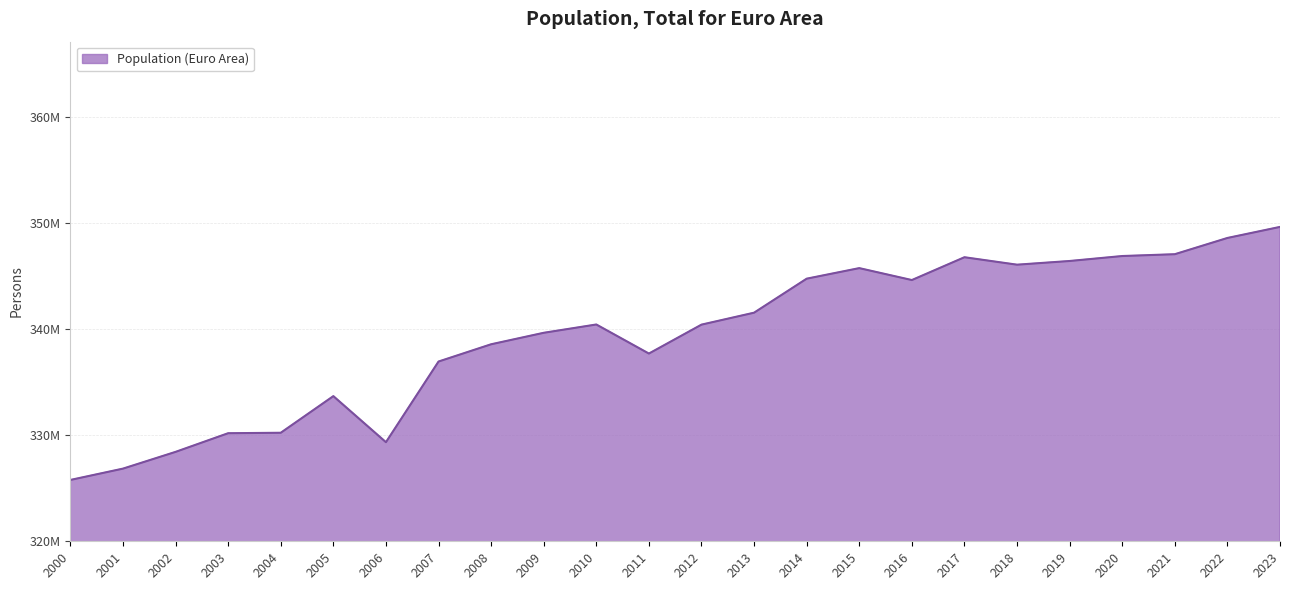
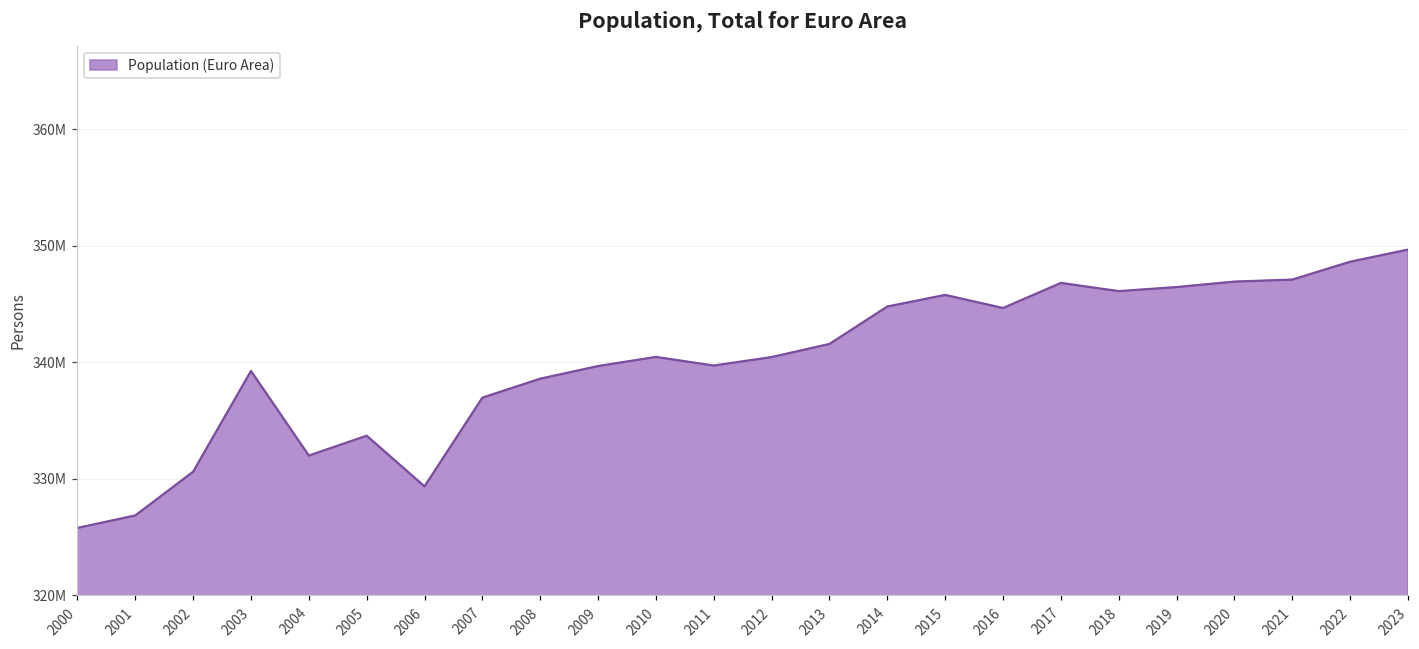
2002: 328400000 -> 330600000
2003: 330200000 -> 339300000
2004: 330200000 -> 332000000
2011: 337700000 -> 339700000
